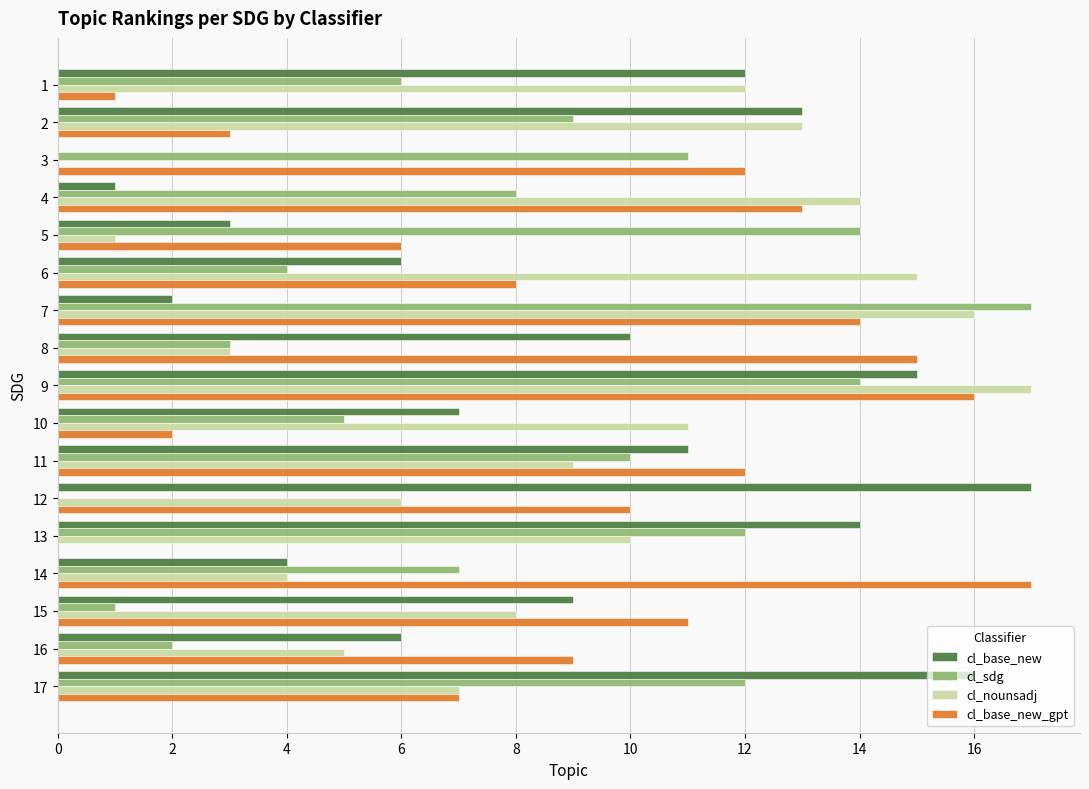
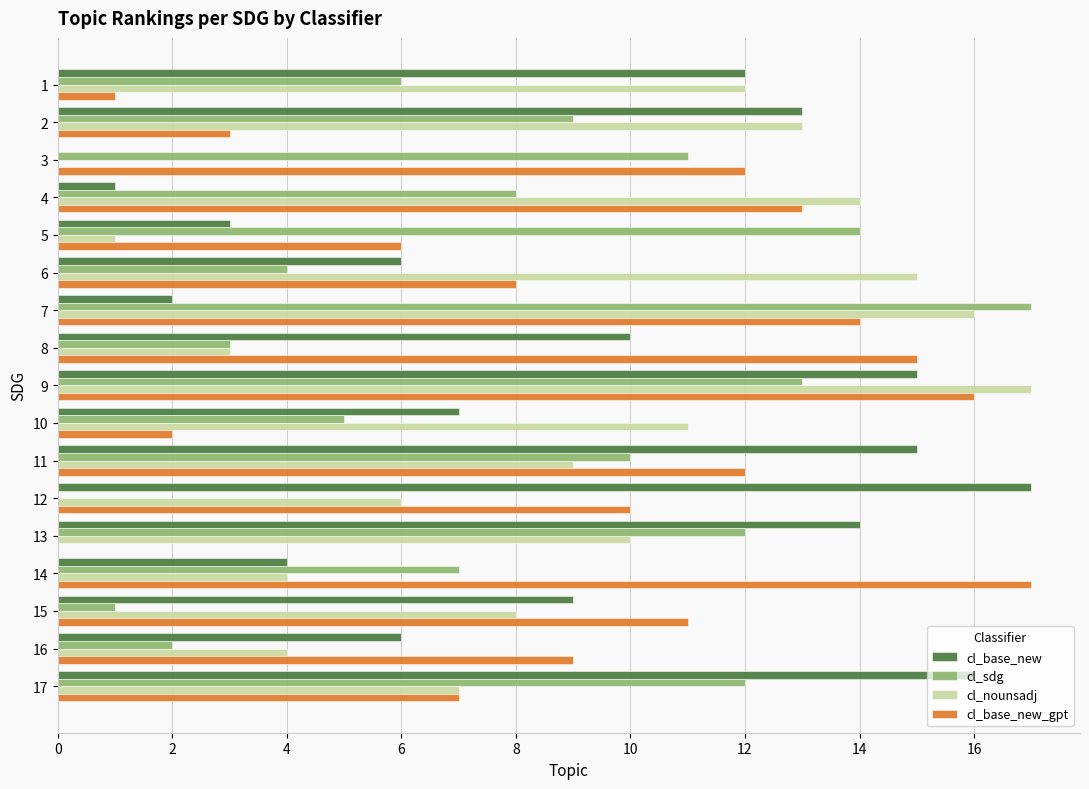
cl_sdg, 9: 14 -> 13
cl_base_new, 11: 11 -> 15
cl_nounsadj, 16: 5 -> 4
